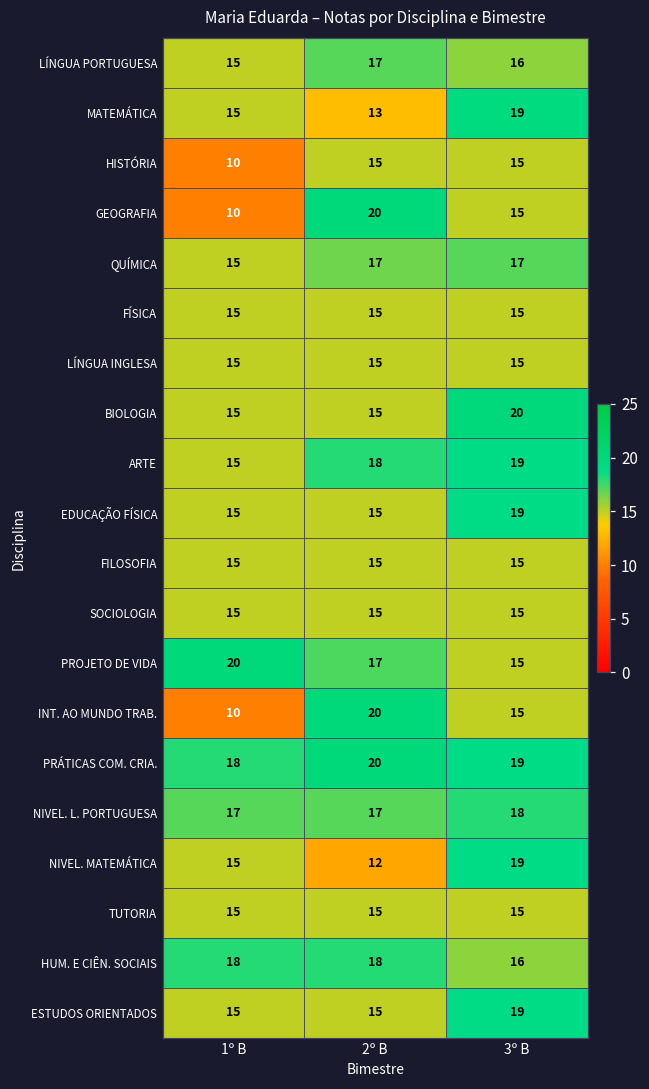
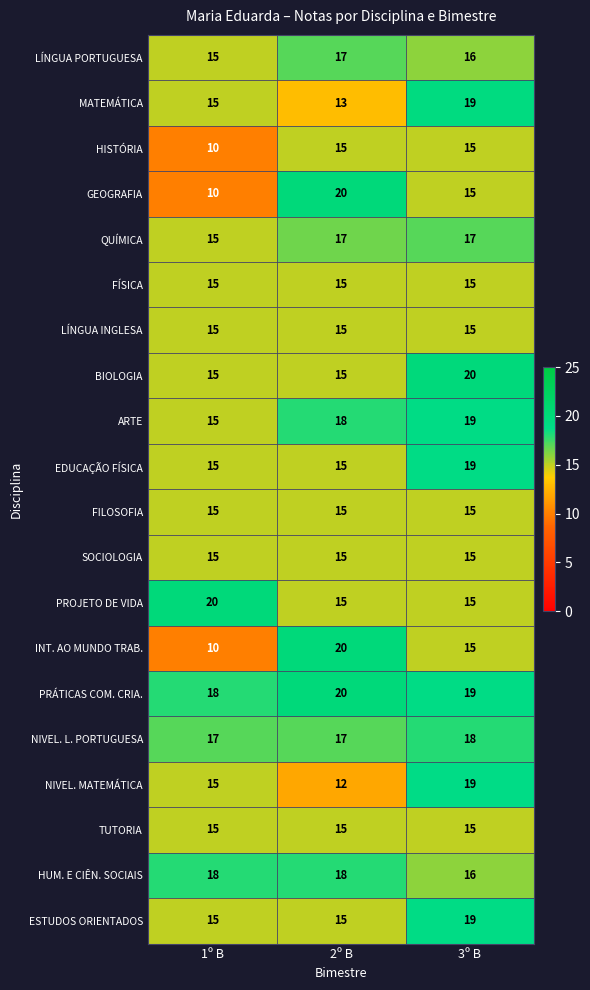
PROJETO DE VIDA, 2º B: 17 -> 15
